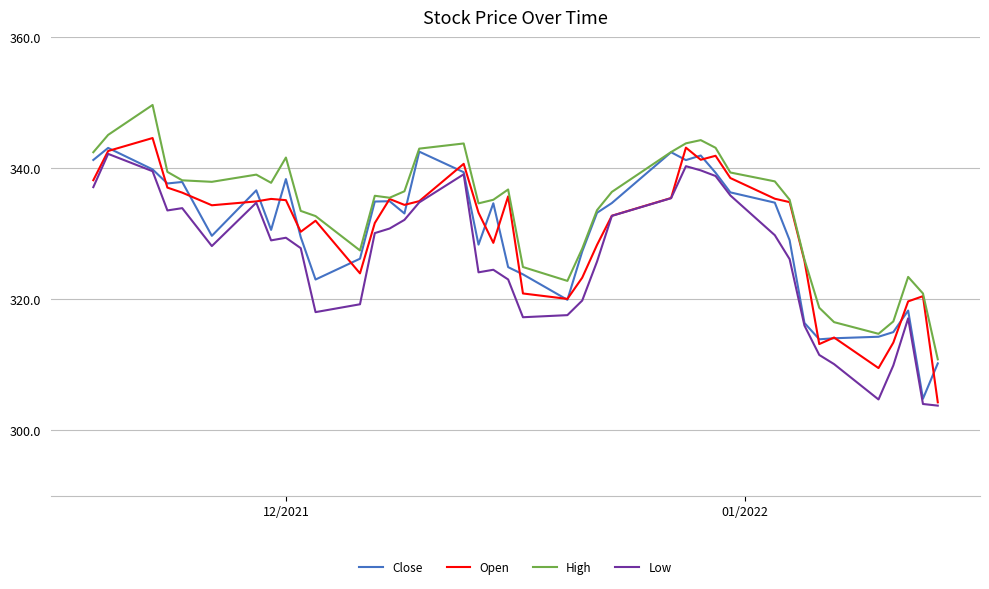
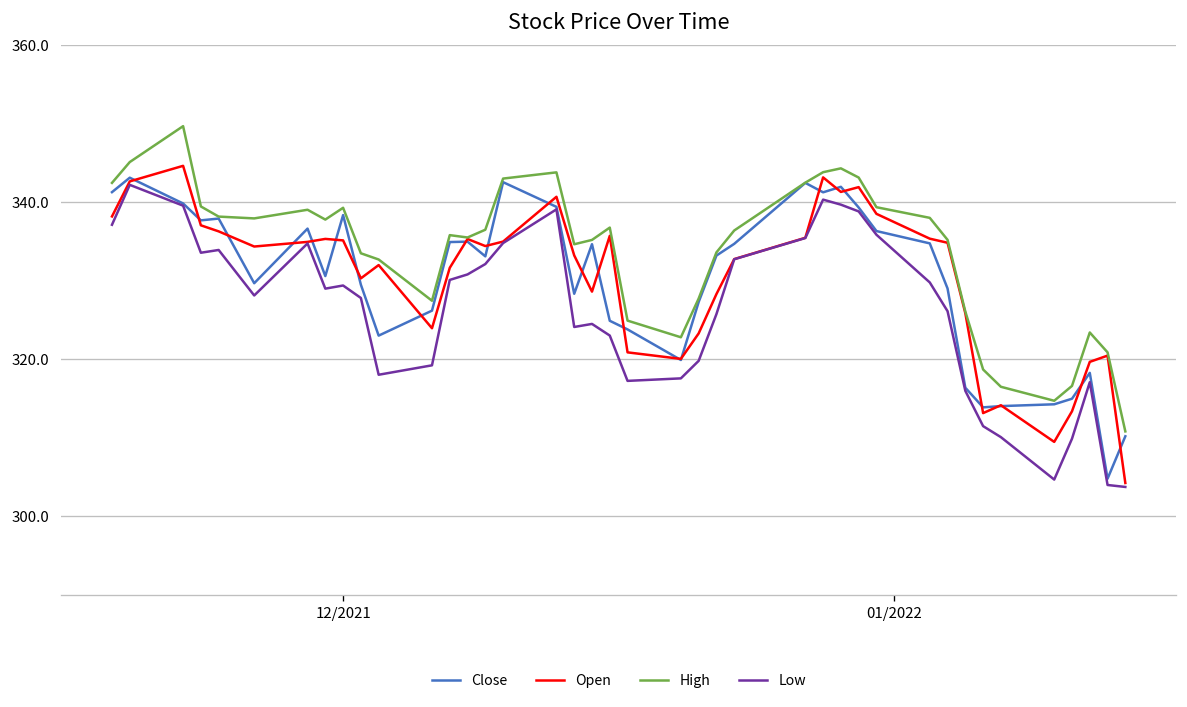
High, 12/2021: 342 -> 339
